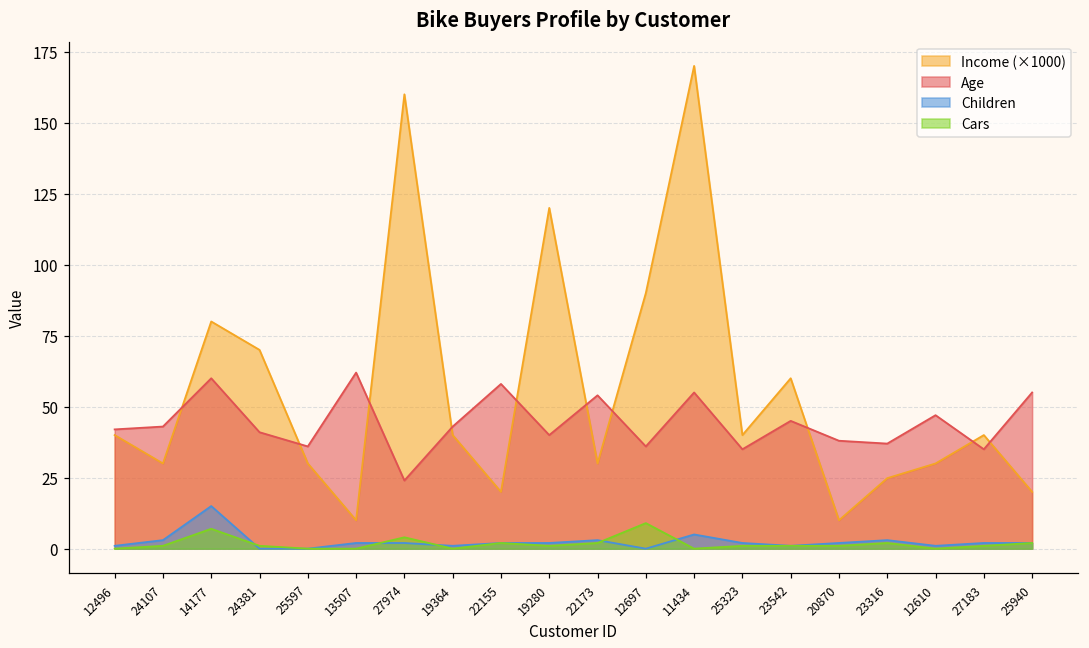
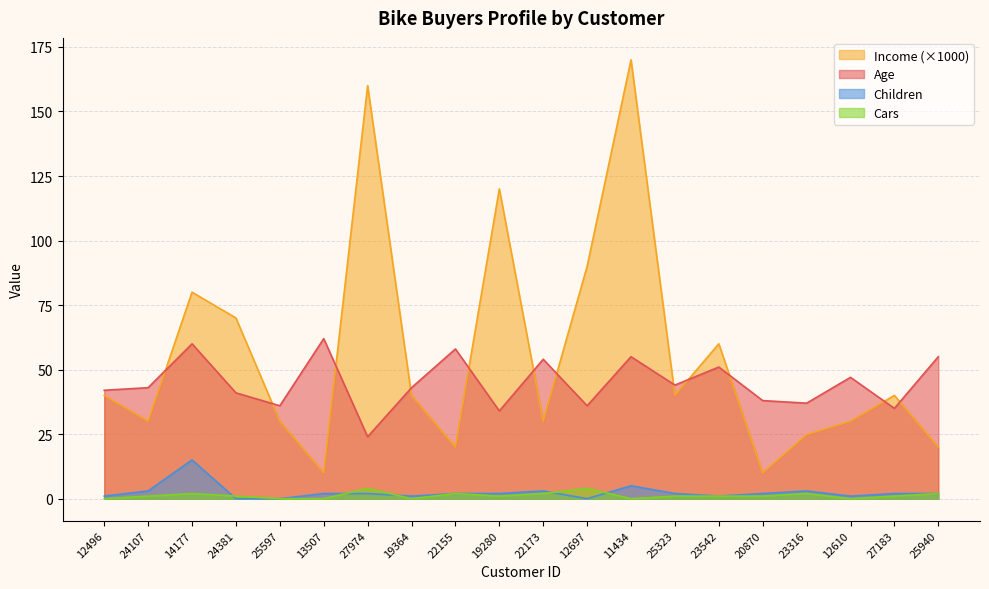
Cars, 14177: 7 -> 2
Age, 19280: 40 -> 34
Cars, 12697: 9 -> 4
Age, 25323: 35 -> 44
Age, 23542: 45 -> 51
